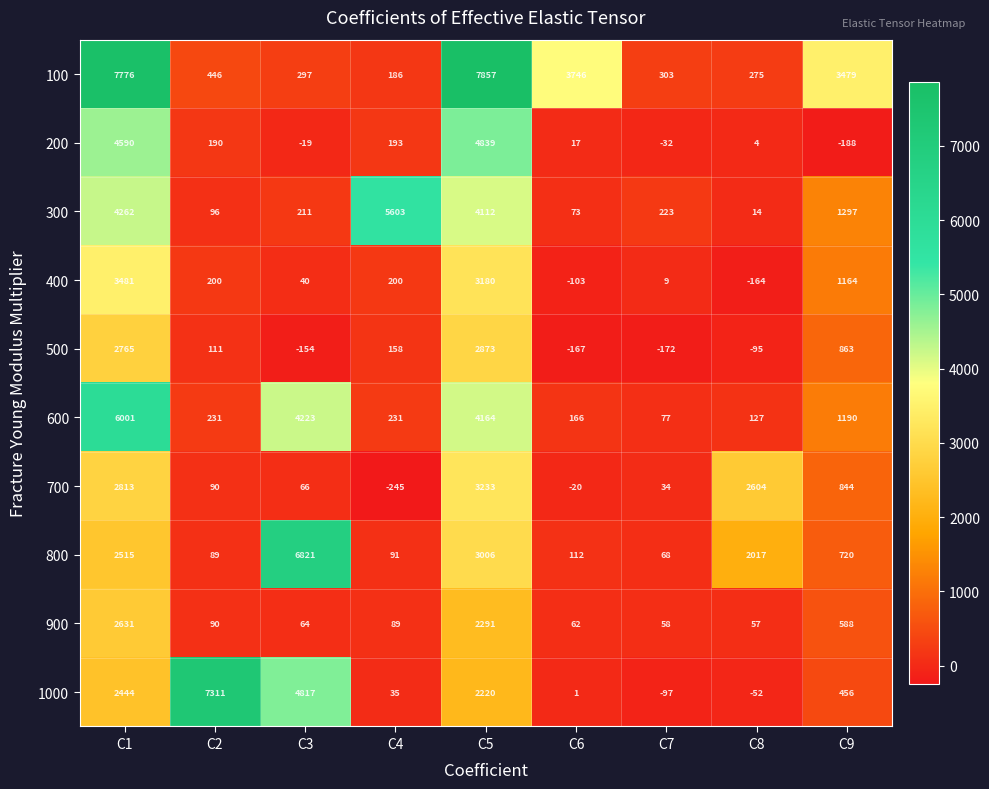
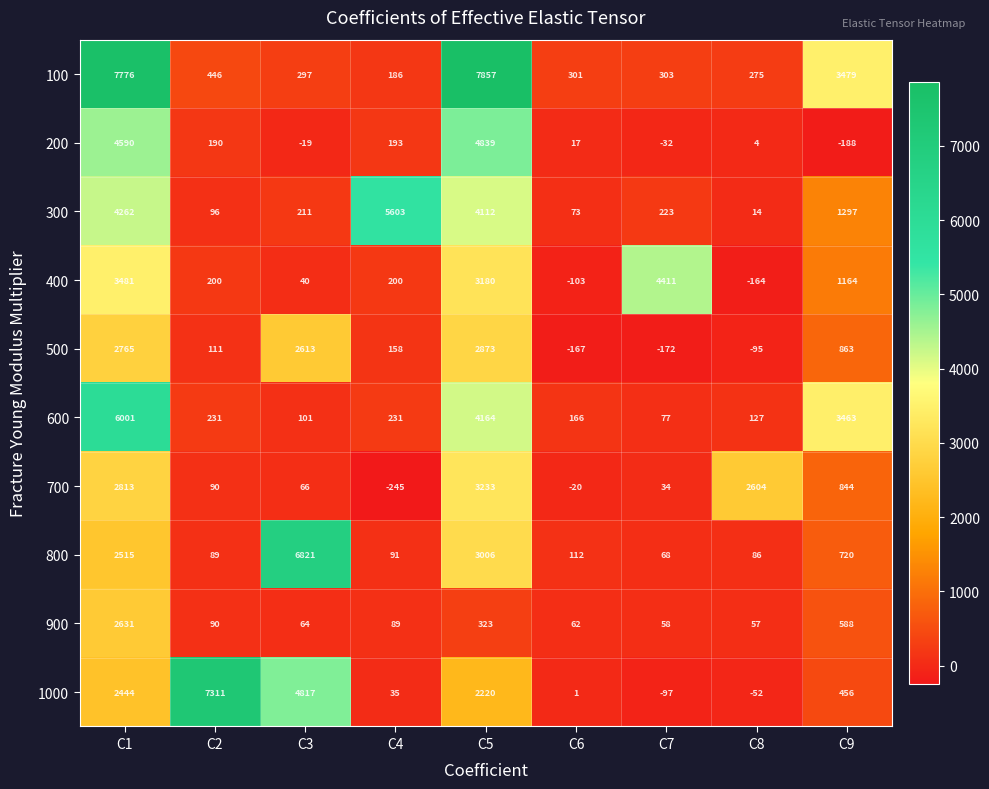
100, C6: 3746 -> 301
400, C7: 9 -> 4411
500, C3: -154 -> 2613
600, C3: 4223 -> 101
600, C9: 1190 -> 3463
800, C8: 2017 -> 86
900, C5: 2291 -> 323
